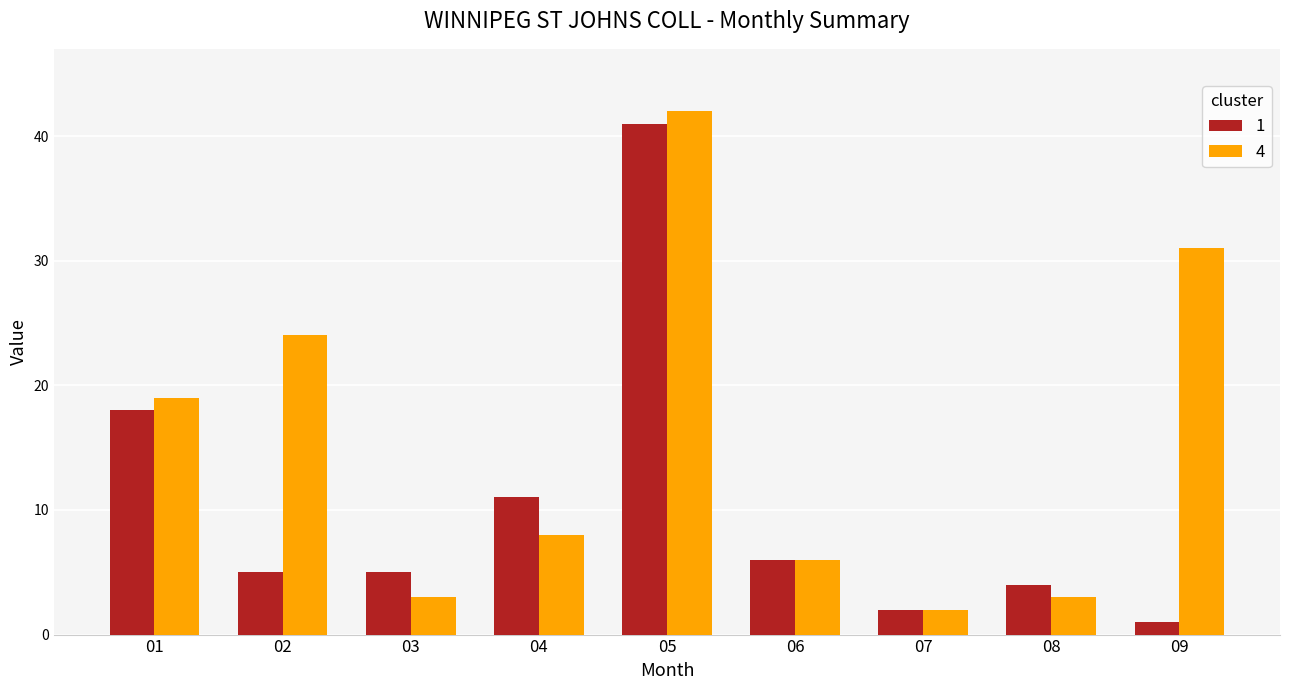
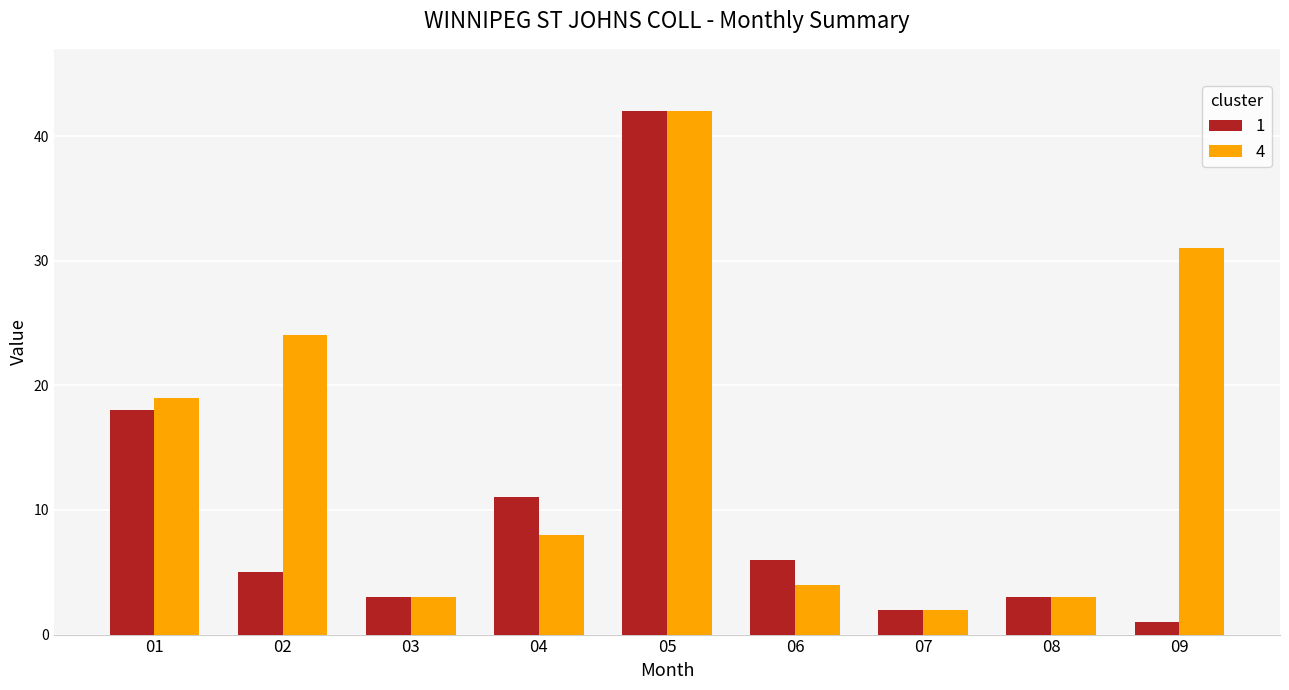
1, 03: 5 -> 3
1, 05: 41 -> 42
4, 06: 6 -> 4
1, 08: 4 -> 3
